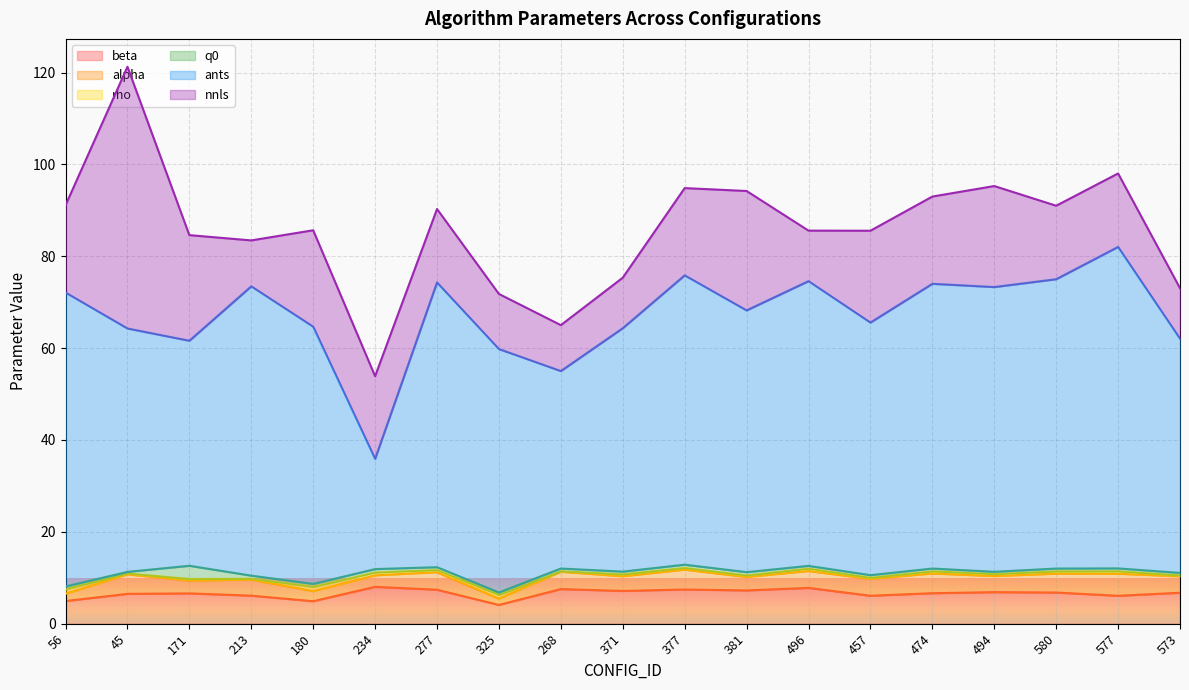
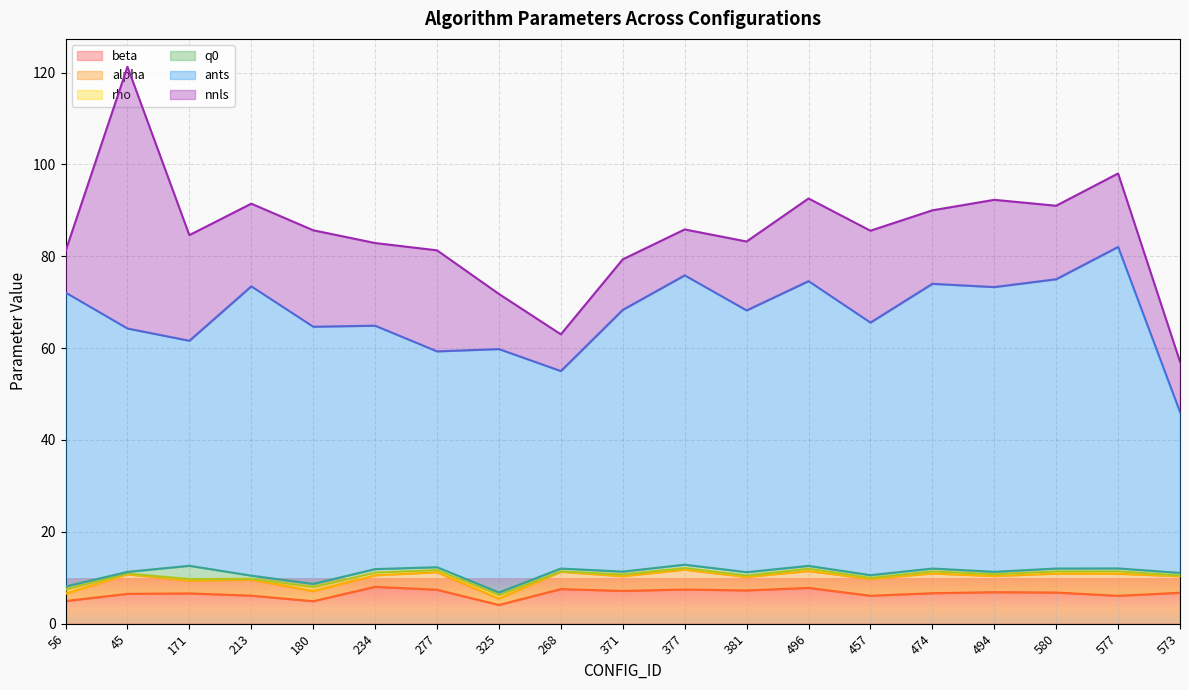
nnls, 56: 19 -> 9
nnls, 213: 10 -> 18
ants, 234: 24 -> 53
ants, 277: 62 -> 47
nnls, 277: 16 -> 22
nnls, 268: 10 -> 8
ants, 371: 53 -> 57
nnls, 377: 19 -> 10
nnls, 381: 26 -> 15
nnls, 496: 11 -> 18
nnls, 474: 19 -> 16
nnls, 494: 22 -> 19
ants, 573: 51 -> 35
